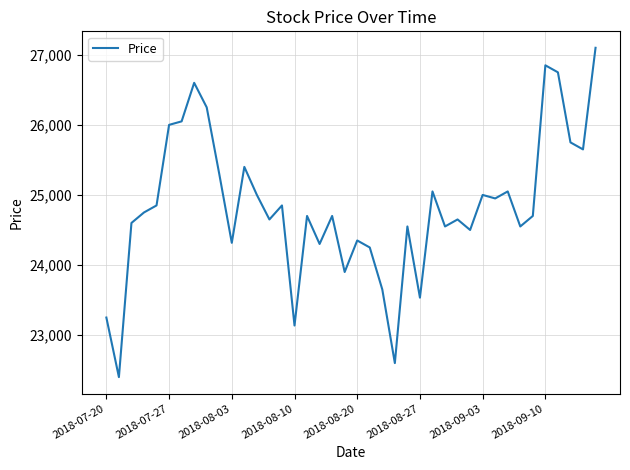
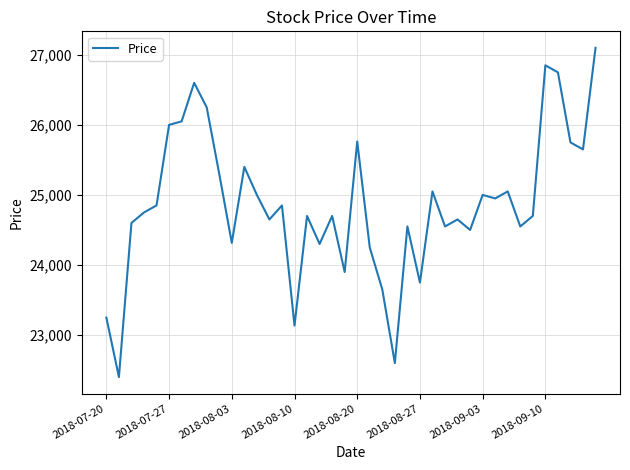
2018-08-20: 24,400 -> 25,800
2018-08-27: 23,500 -> 23,800
